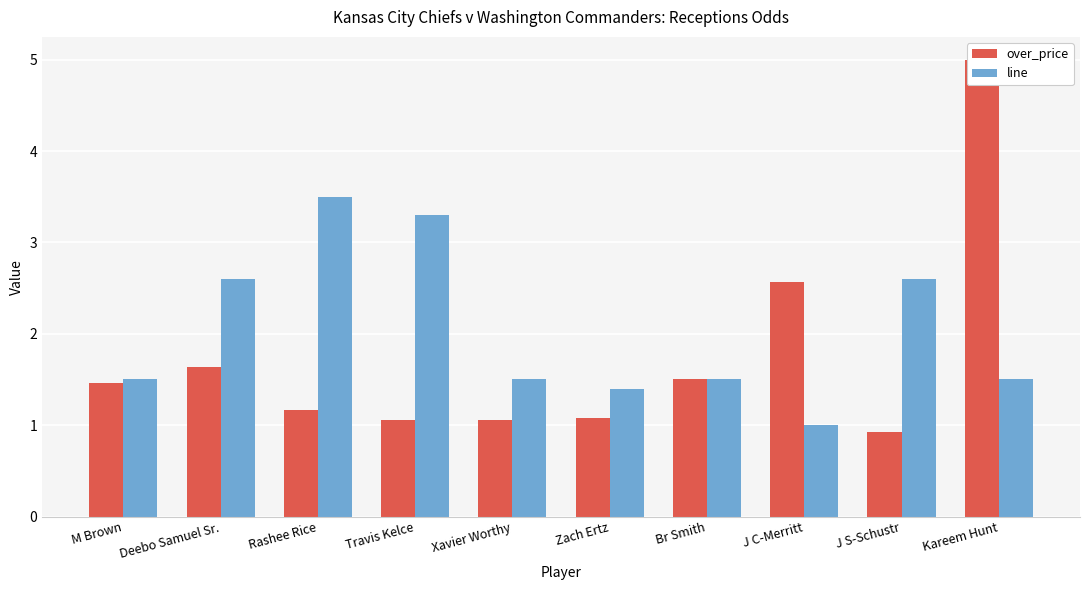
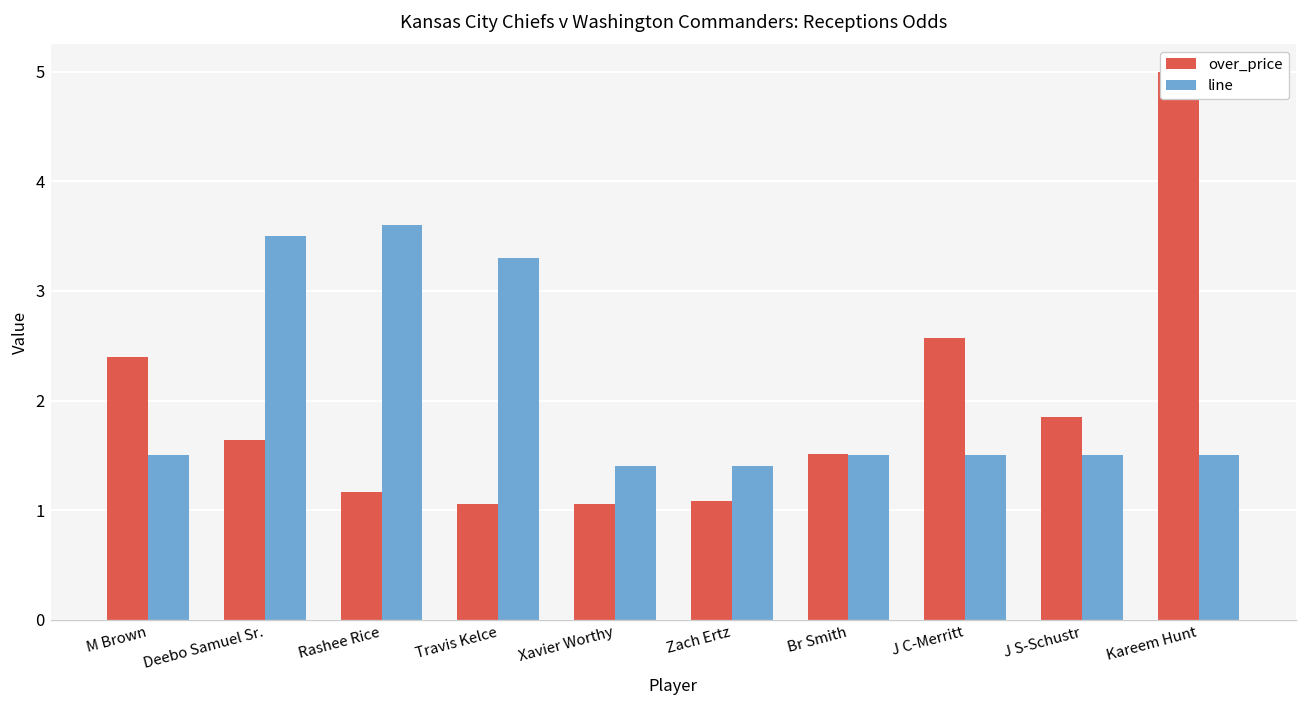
over_price, M Brown: 1.5 -> 2.4
line, Deebo Samuel Sr.: 2.6 -> 3.5
line, Rashee Rice: 3.5 -> 3.6
line, Xavier Worthy: 1.5 -> 1.4
line, J C-Merritt: 1.0 -> 1.5
over_price, J S-Schustr: 0.9 -> 1.9
line, J S-Schustr: 2.6 -> 1.5
